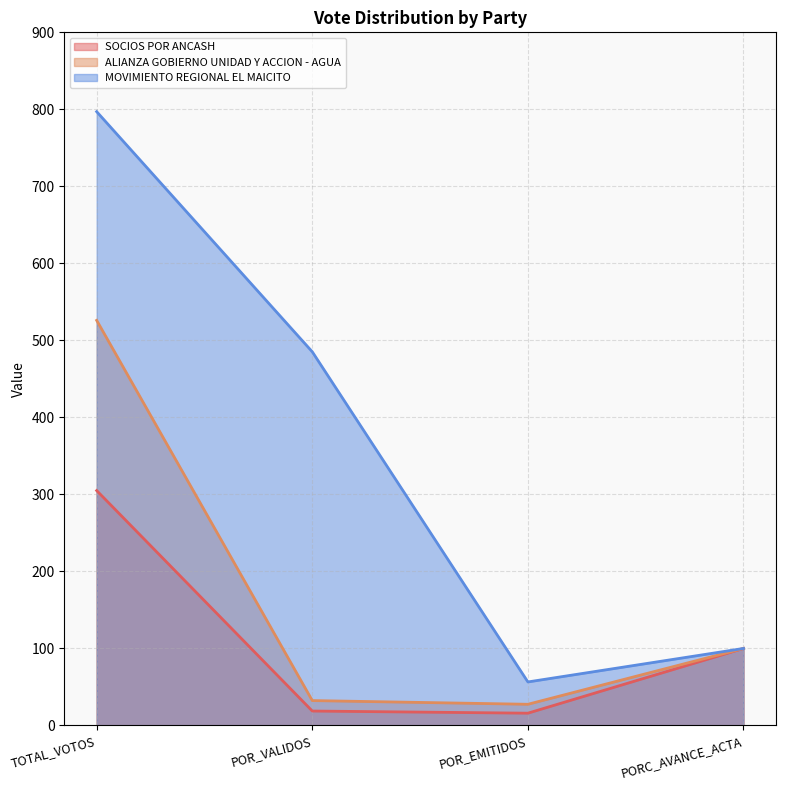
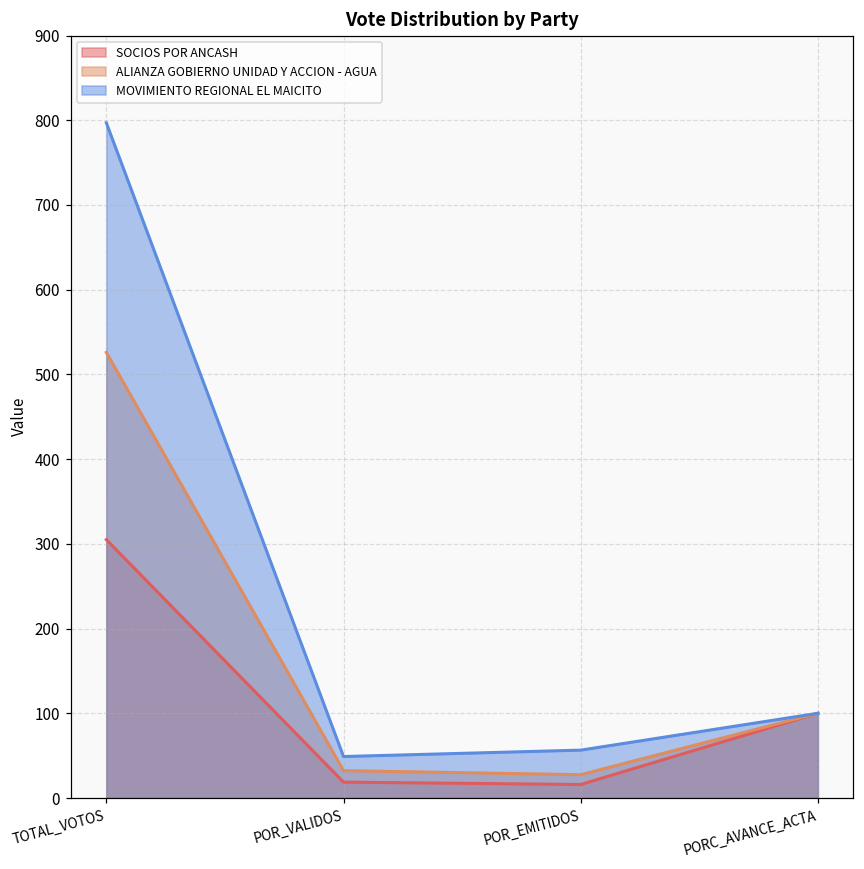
MOVIMIENTO REGIONAL EL MAICITO, POR_VALIDOS: 490 -> 50
